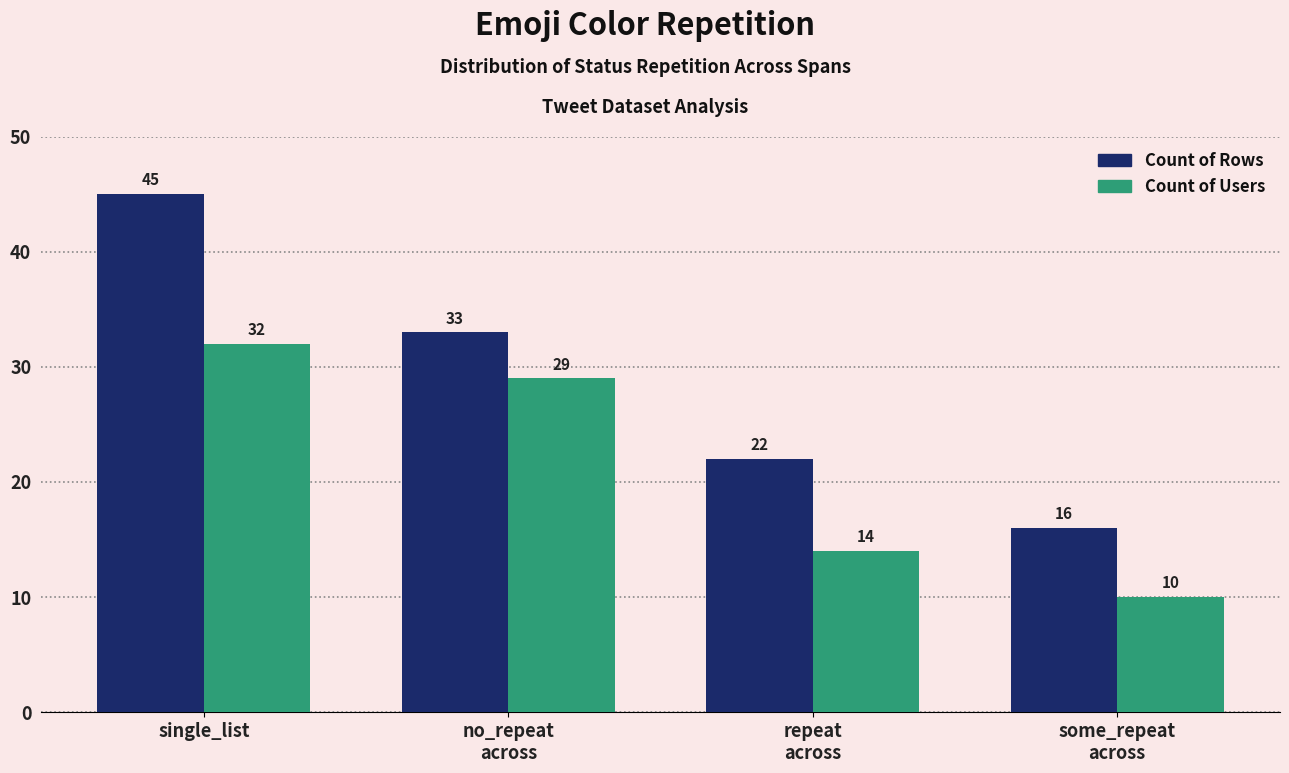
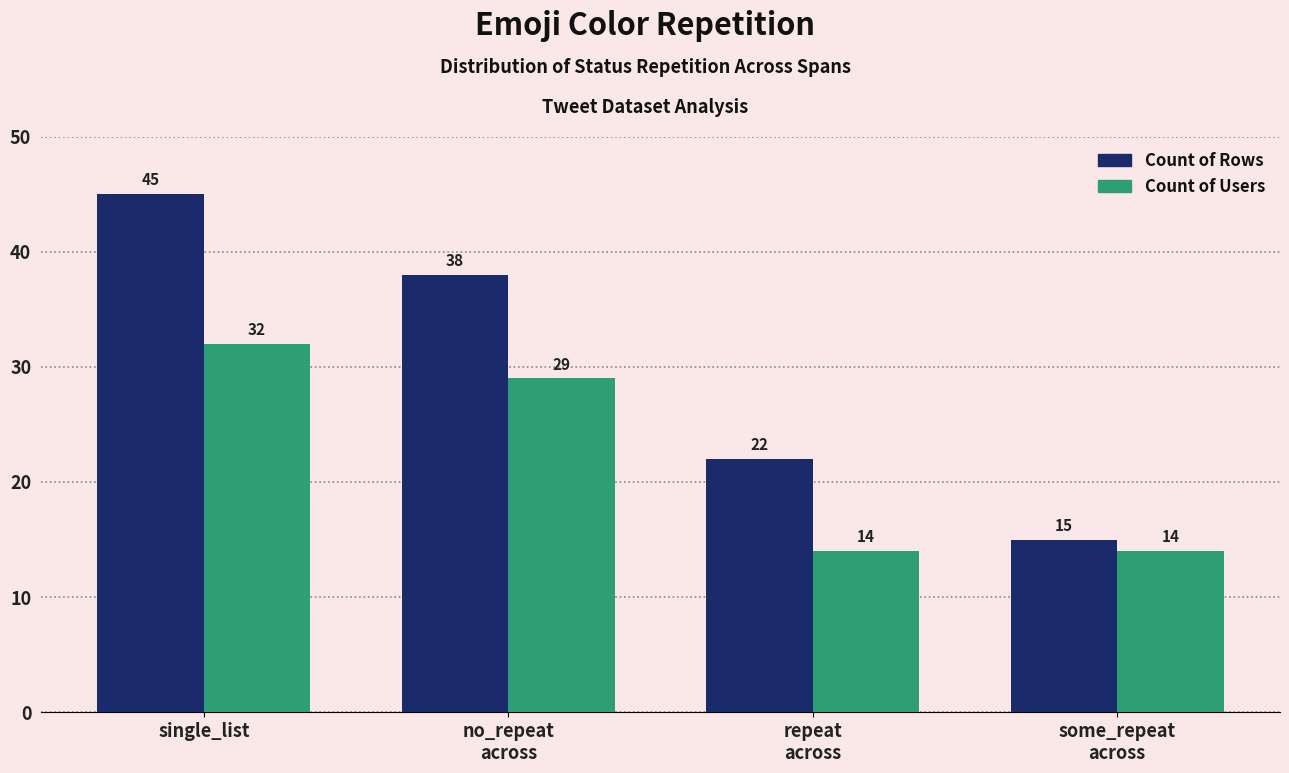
Count of Rows, no_repeat across: 33 -> 38
Count of Rows, some_repeat across: 16 -> 15
Count of Users, some_repeat across: 10 -> 14
